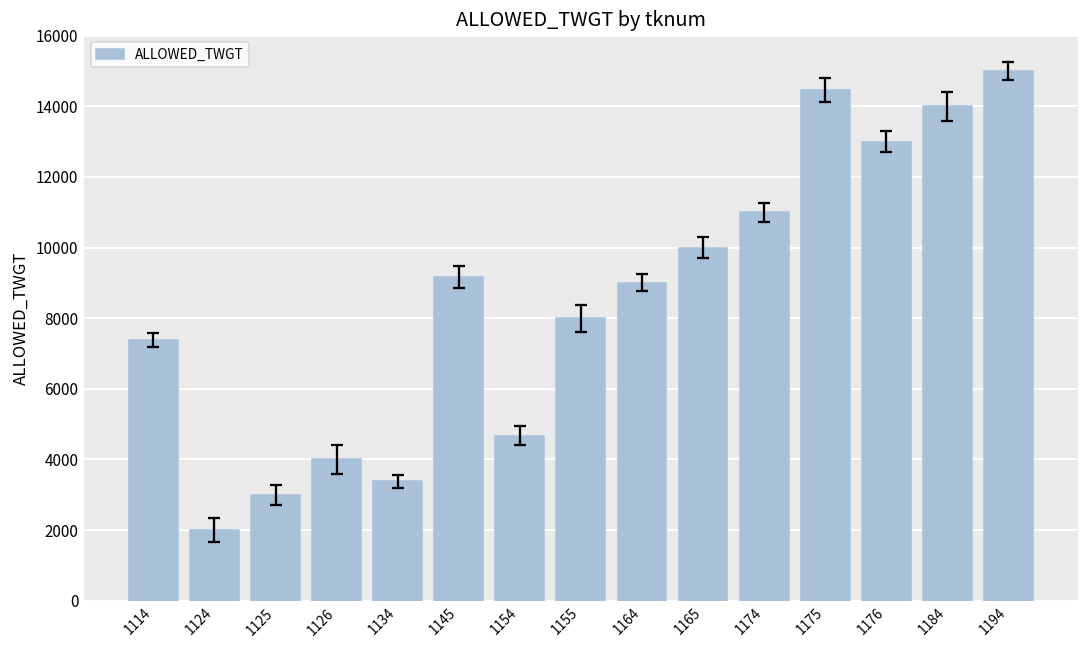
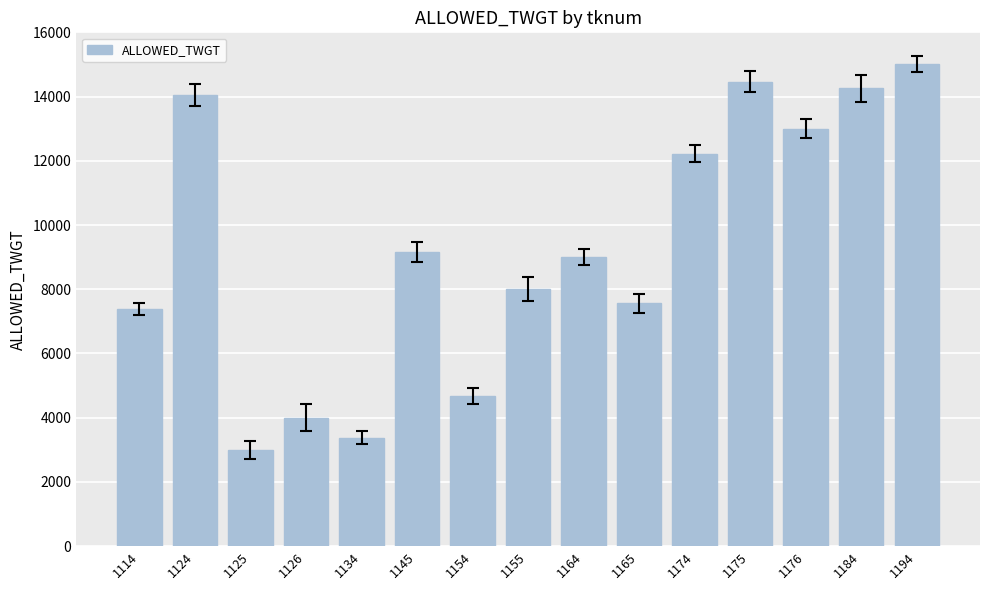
ALLOWED_TWGT, 1124: 2000 -> 14000
ALLOWED_TWGT, 1165: 10000 -> 7600
ALLOWED_TWGT, 1174: 11000 -> 12200
ALLOWED_TWGT, 1184: 14000 -> 14300
